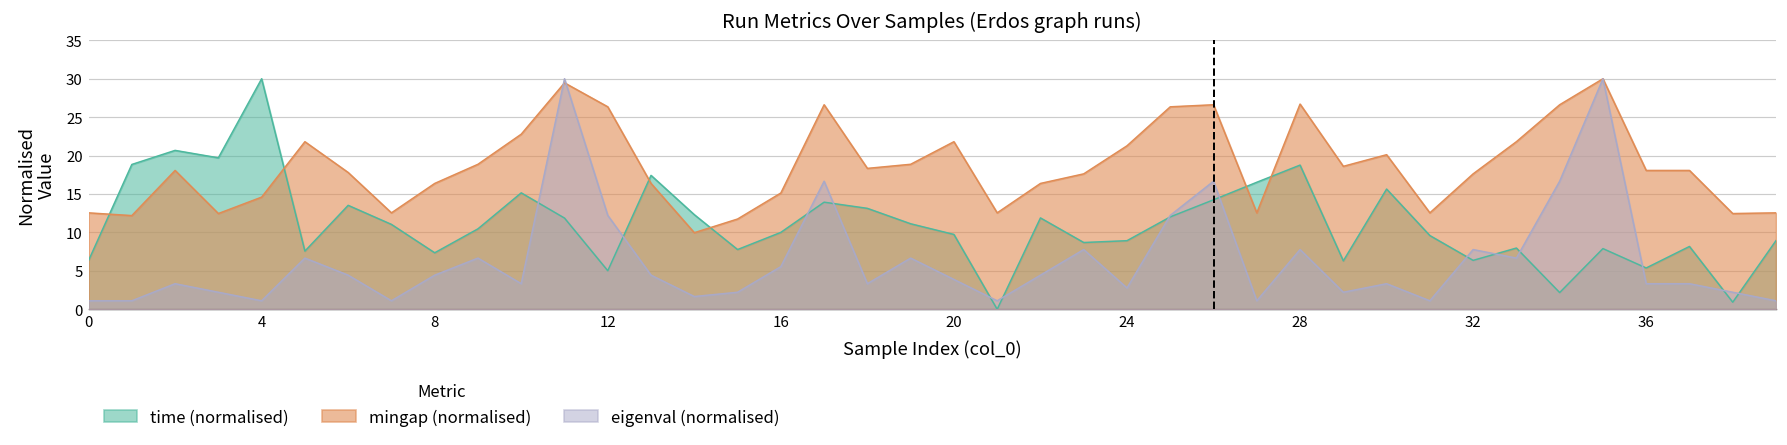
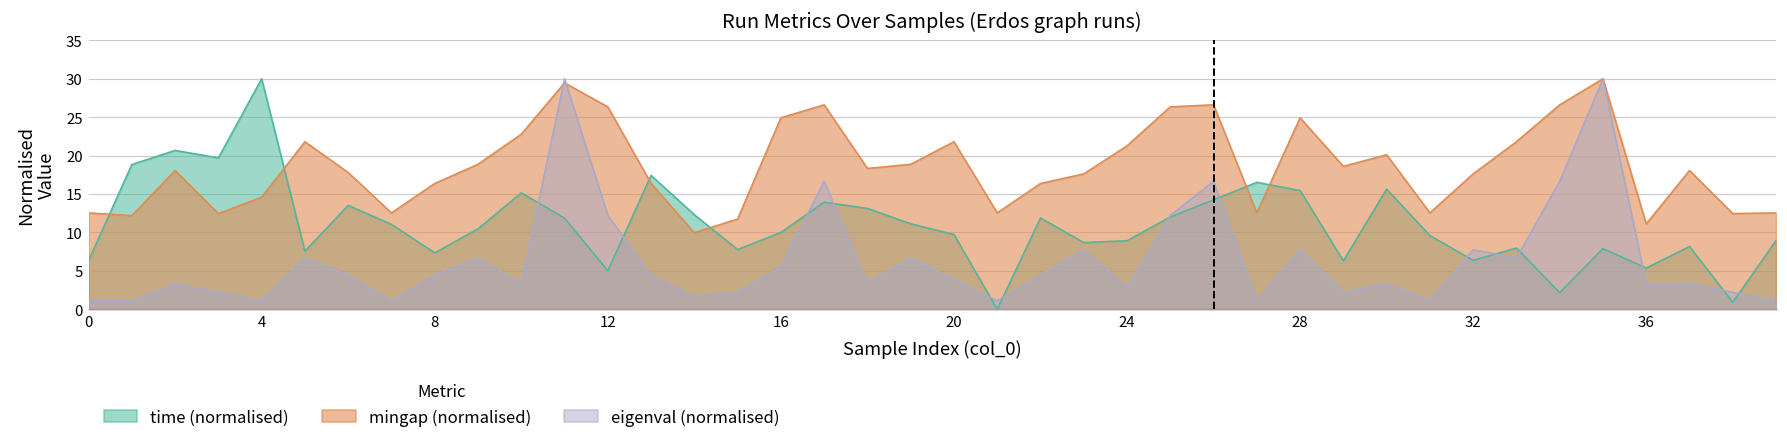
mingap (normalised), 16: 15 -> 25
time (normalised), 28: 19 -> 15
mingap (normalised), 28: 27 -> 25
mingap (normalised), 36: 18 -> 11
